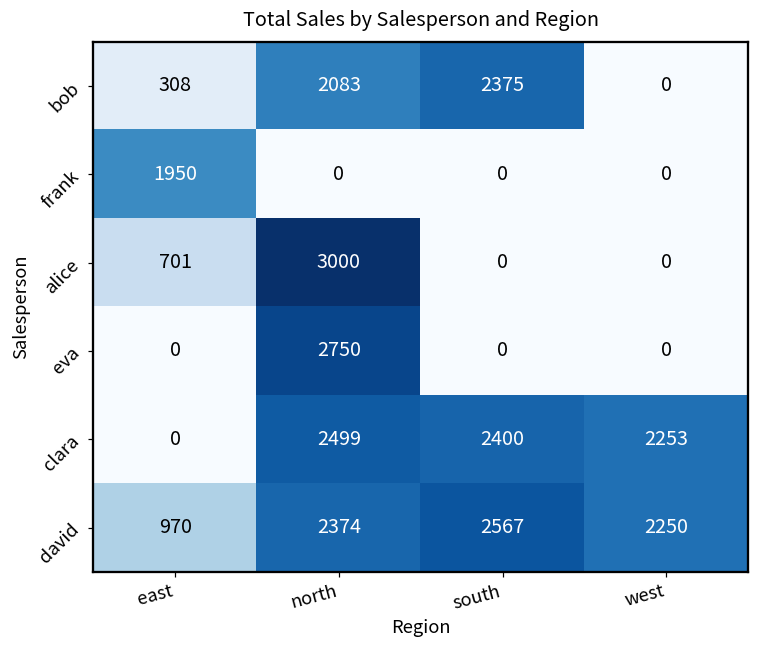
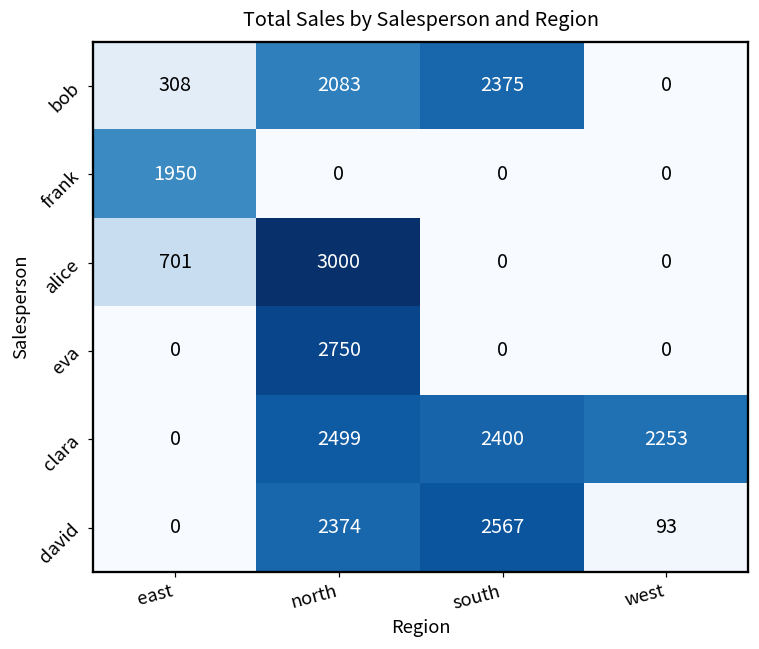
david, east: 970 -> 0
david, west: 2250 -> 93
